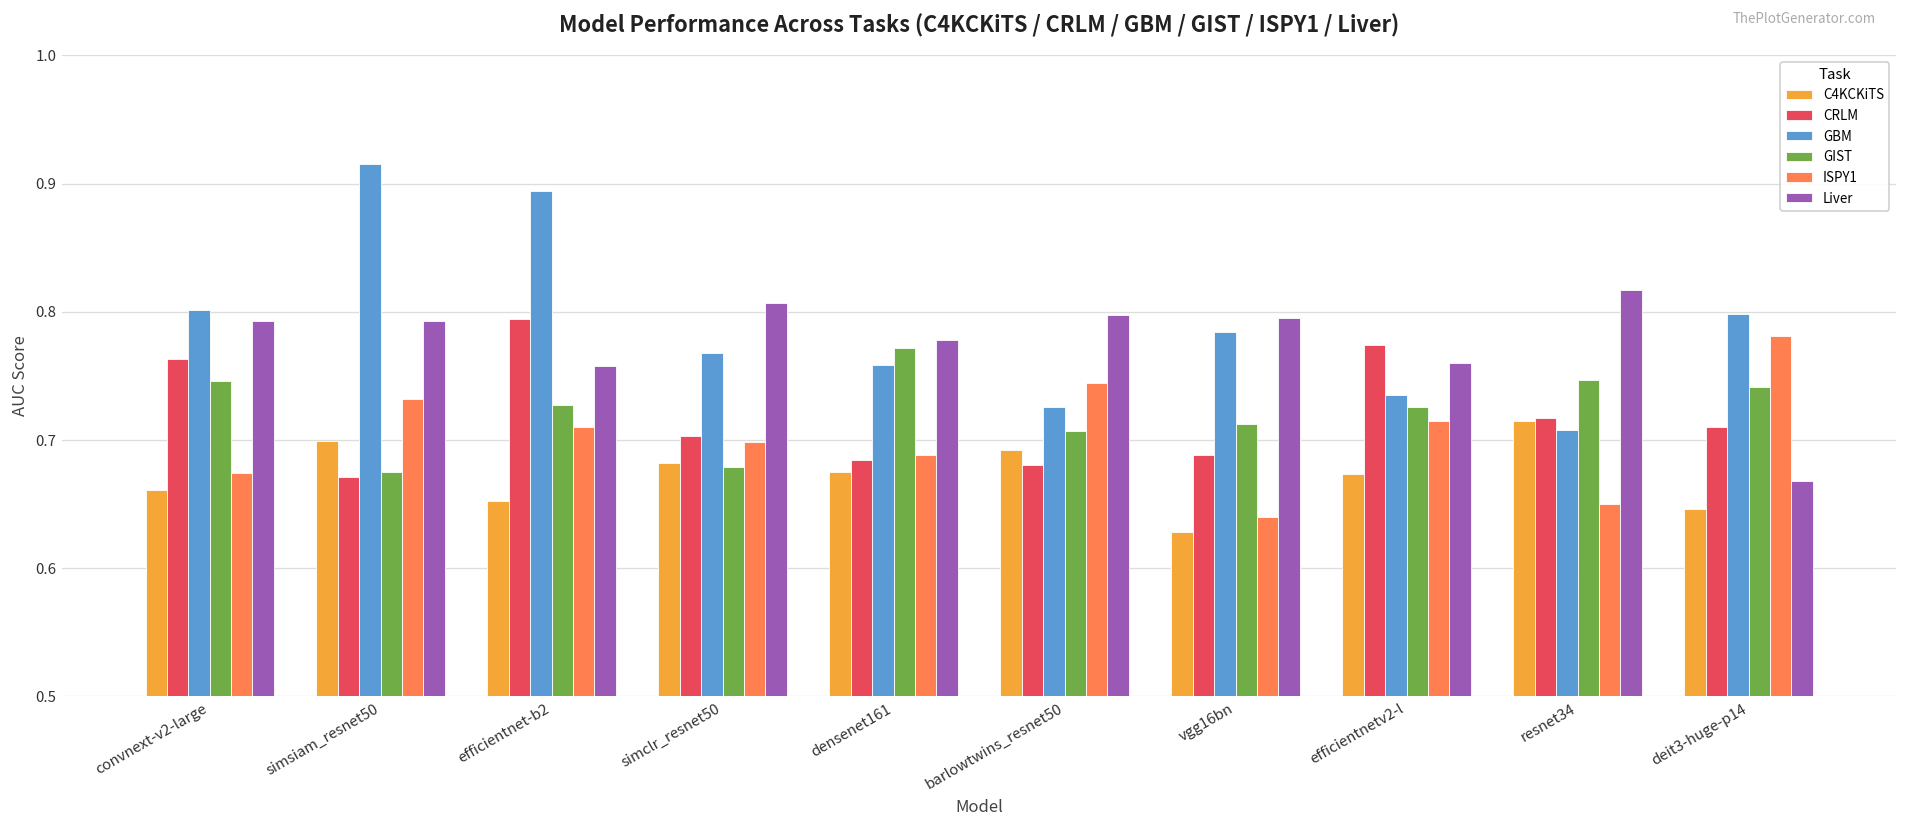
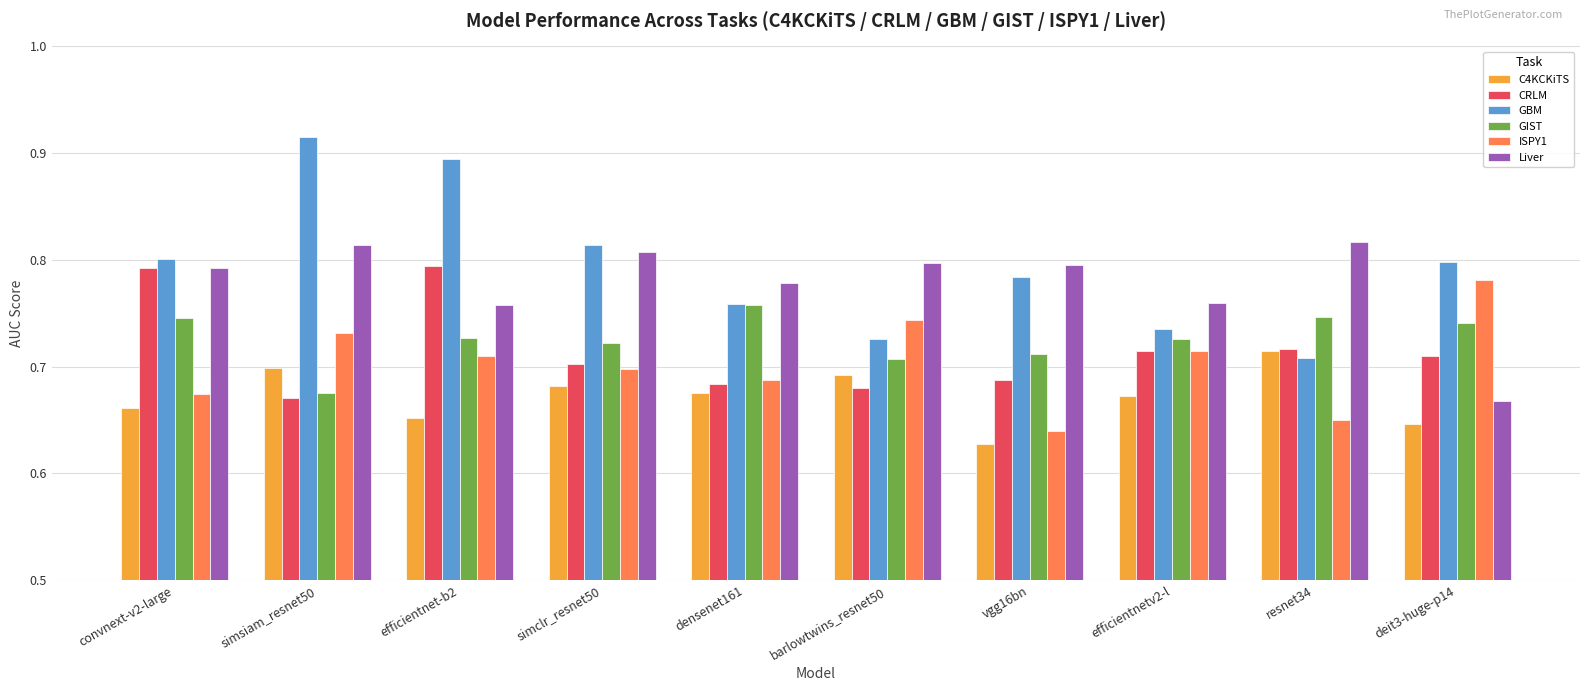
CRLM, convnext-v2-large: 0.763 -> 0.792
Liver, simsiam_resnet50: 0.793 -> 0.814
GBM, simclr_resnet50: 0.768 -> 0.814
GIST, simclr_resnet50: 0.679 -> 0.722
GIST, densenet161: 0.772 -> 0.758
CRLM, efficientnetv2-l: 0.774 -> 0.715
